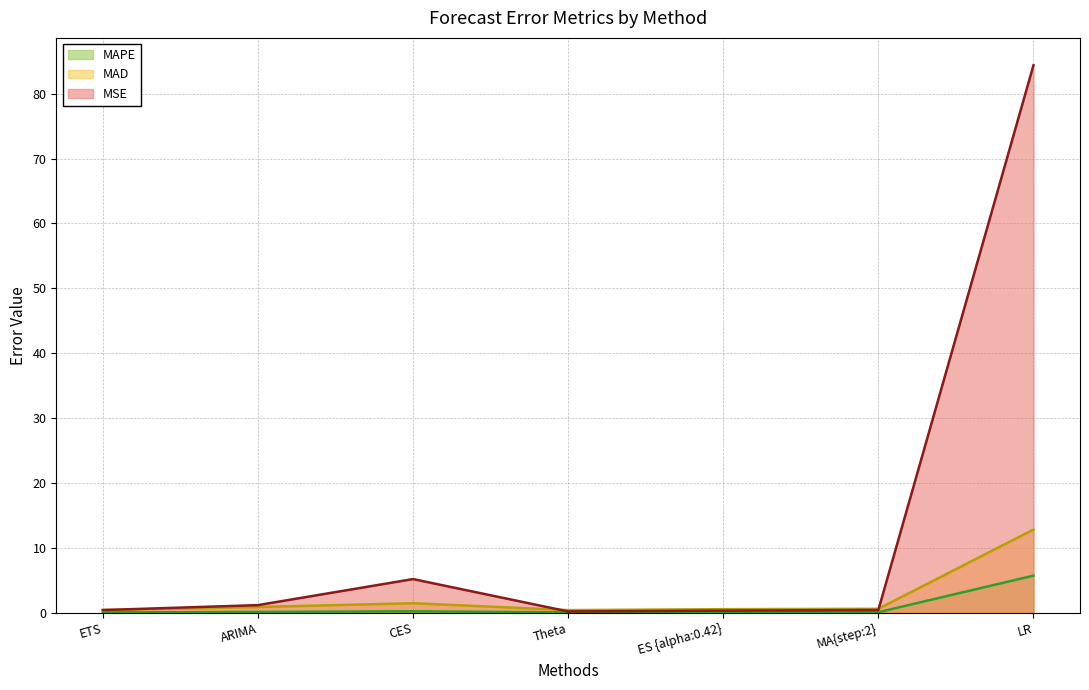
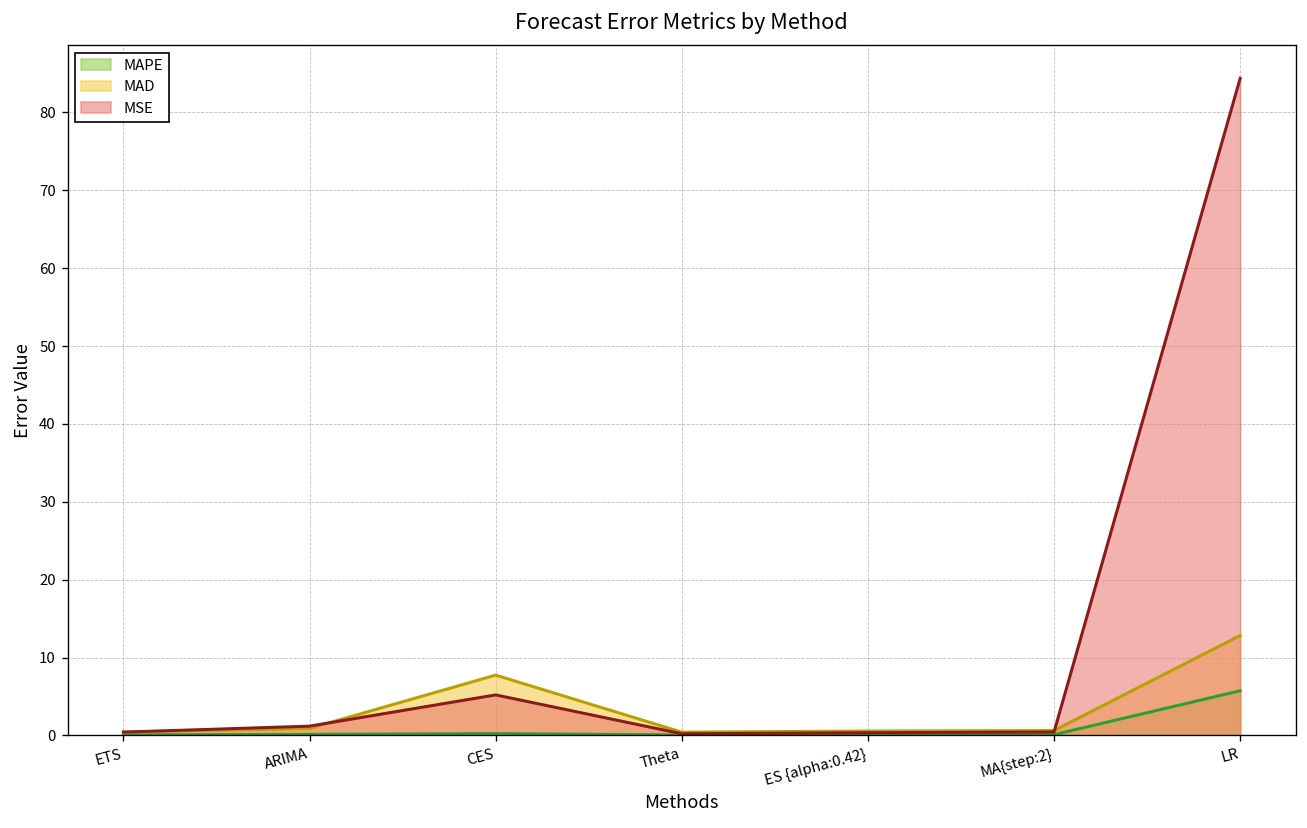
MAD, CES: 1 -> 8
